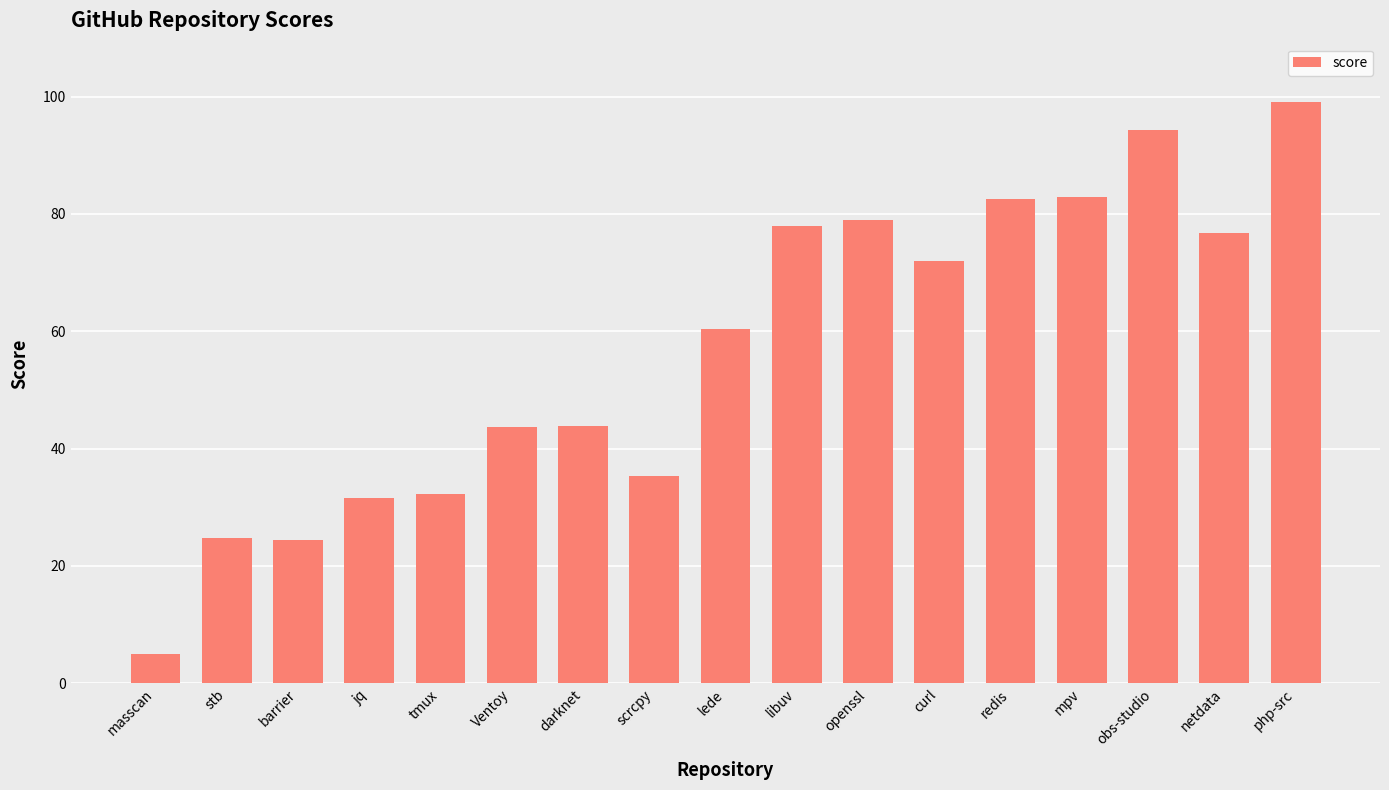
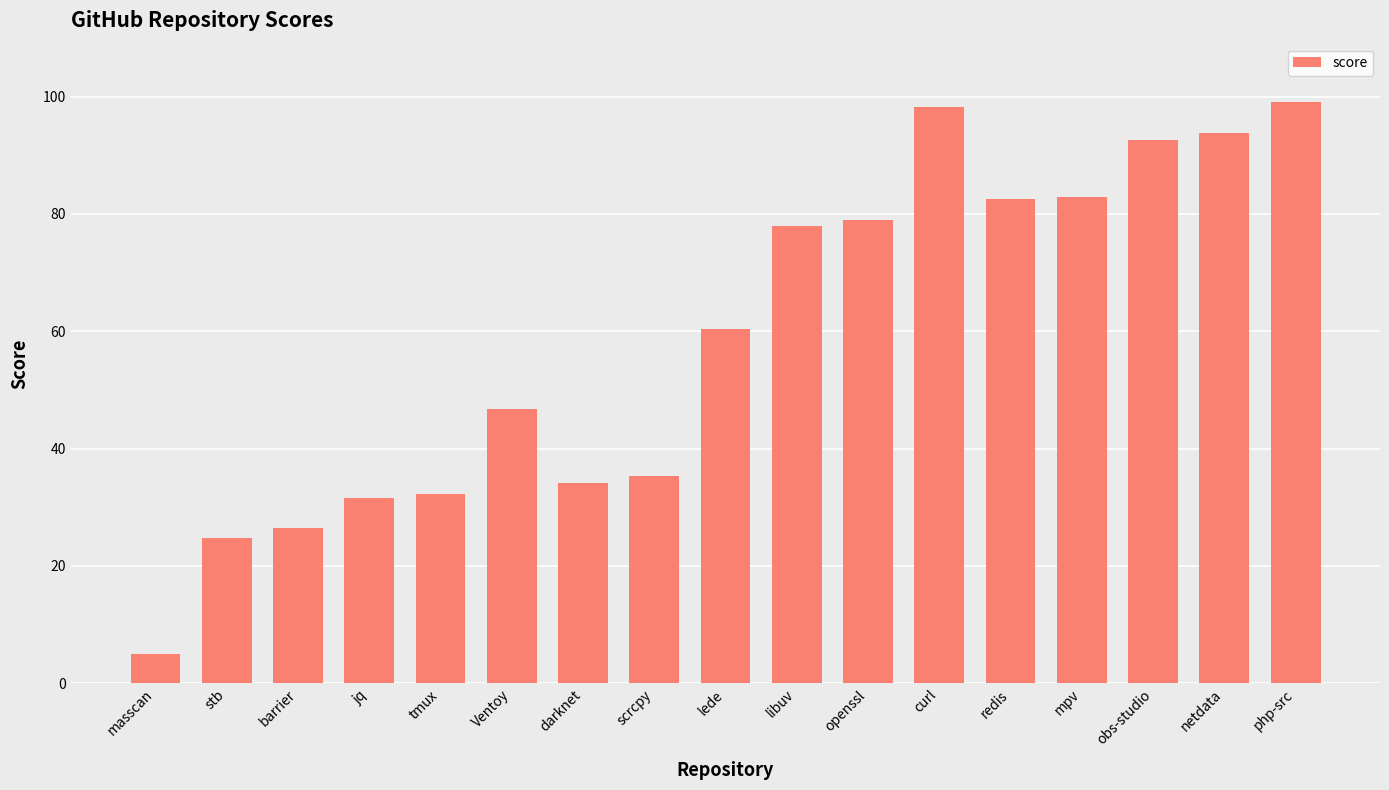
barrier: 24 -> 26
Ventoy: 44 -> 47
darknet: 44 -> 34
curl: 72 -> 98
obs-studio: 94 -> 93
netdata: 77 -> 94
